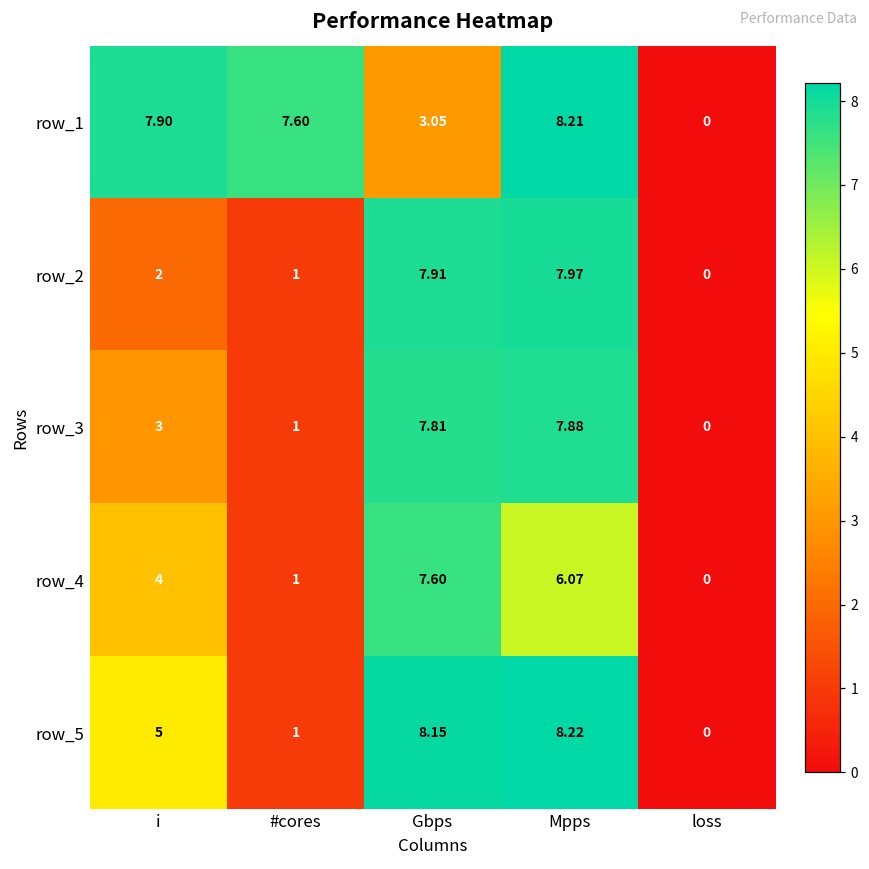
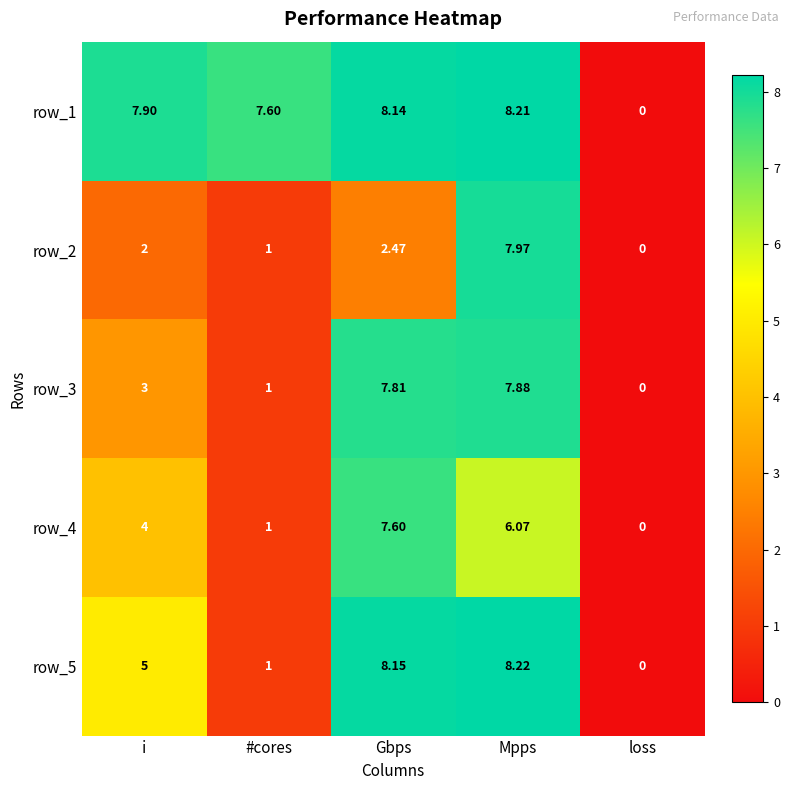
row_1, Gbps: 3.05 -> 8.14
row_2, Gbps: 7.91 -> 2.47
